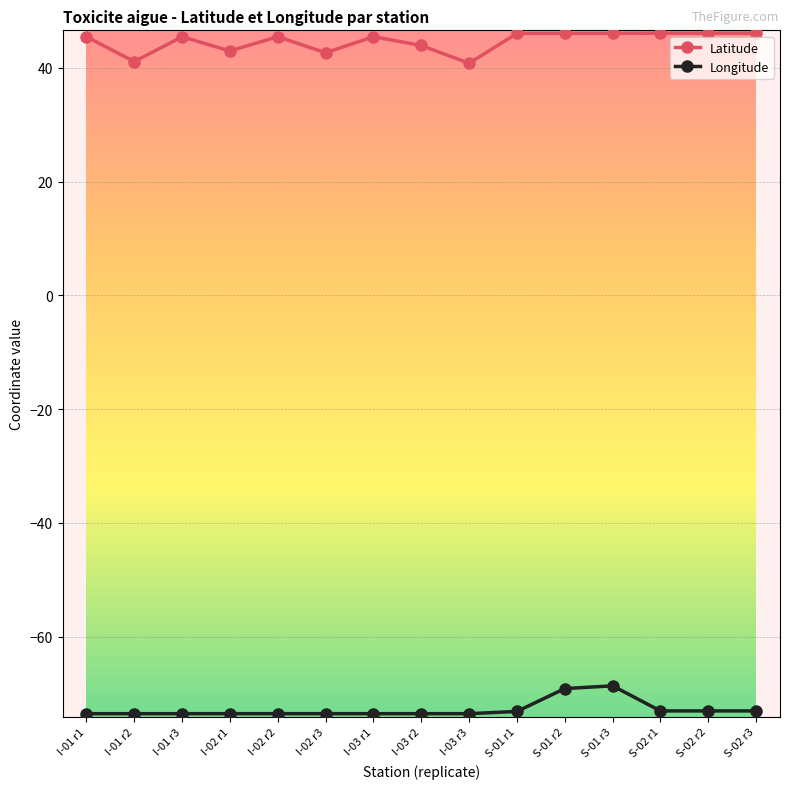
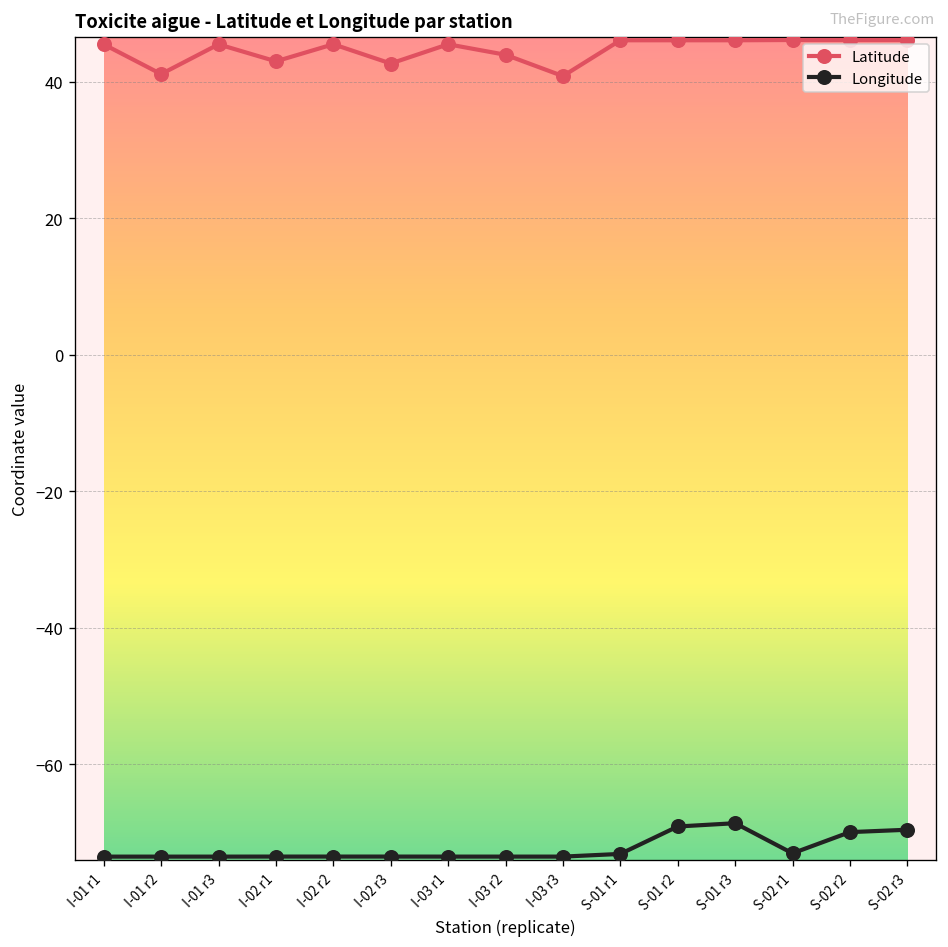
Longitude, S-02 r2: -73 -> -70
Longitude, S-02 r3: -73 -> -70
